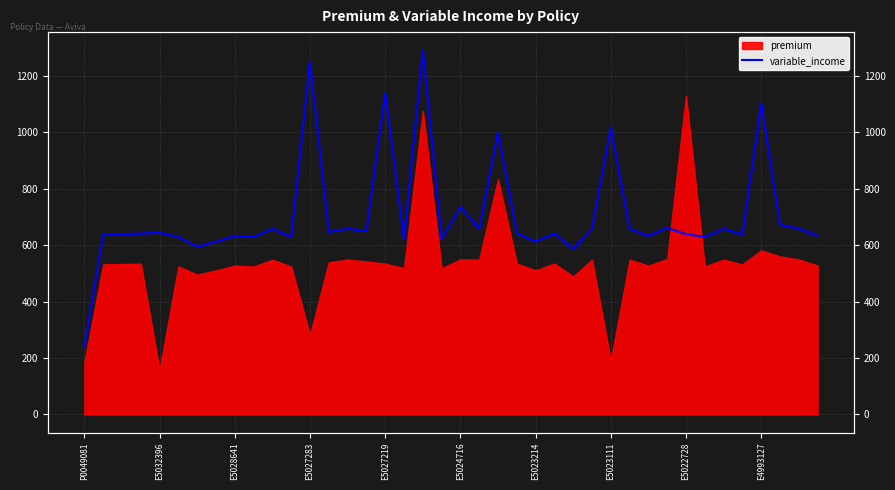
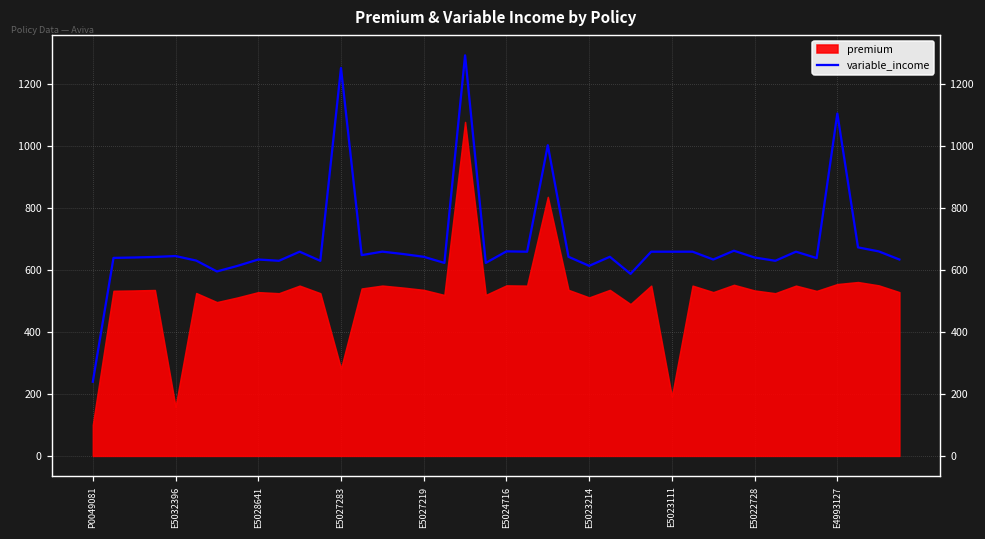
premium, P0049081: 190 -> 100
variable_income, E5027219: 1140 -> 640
variable_income, E5024716: 730 -> 660
variable_income, E5023111: 1020 -> 660
premium, E5022728: 1130 -> 530
premium, E4993127: 580 -> 550
